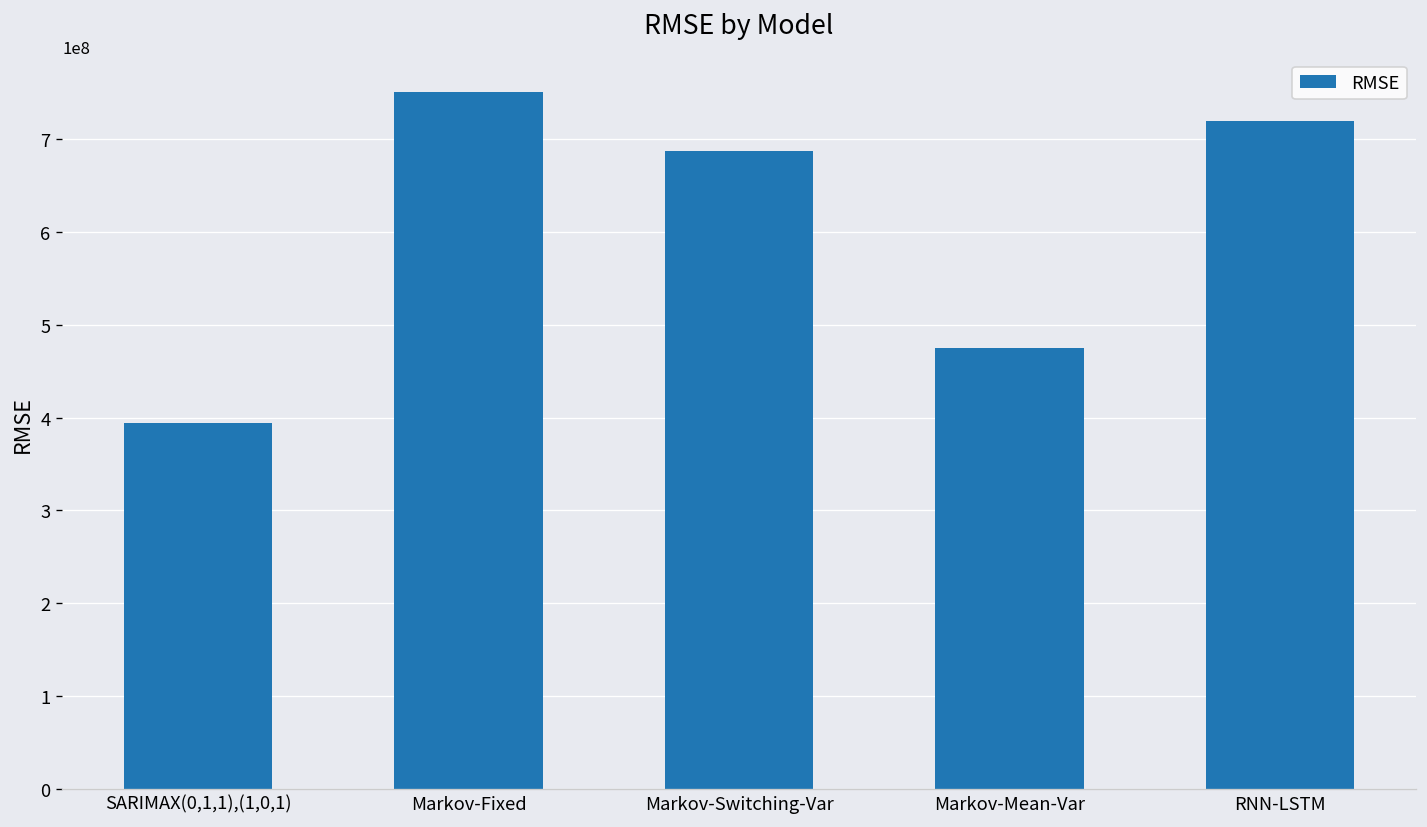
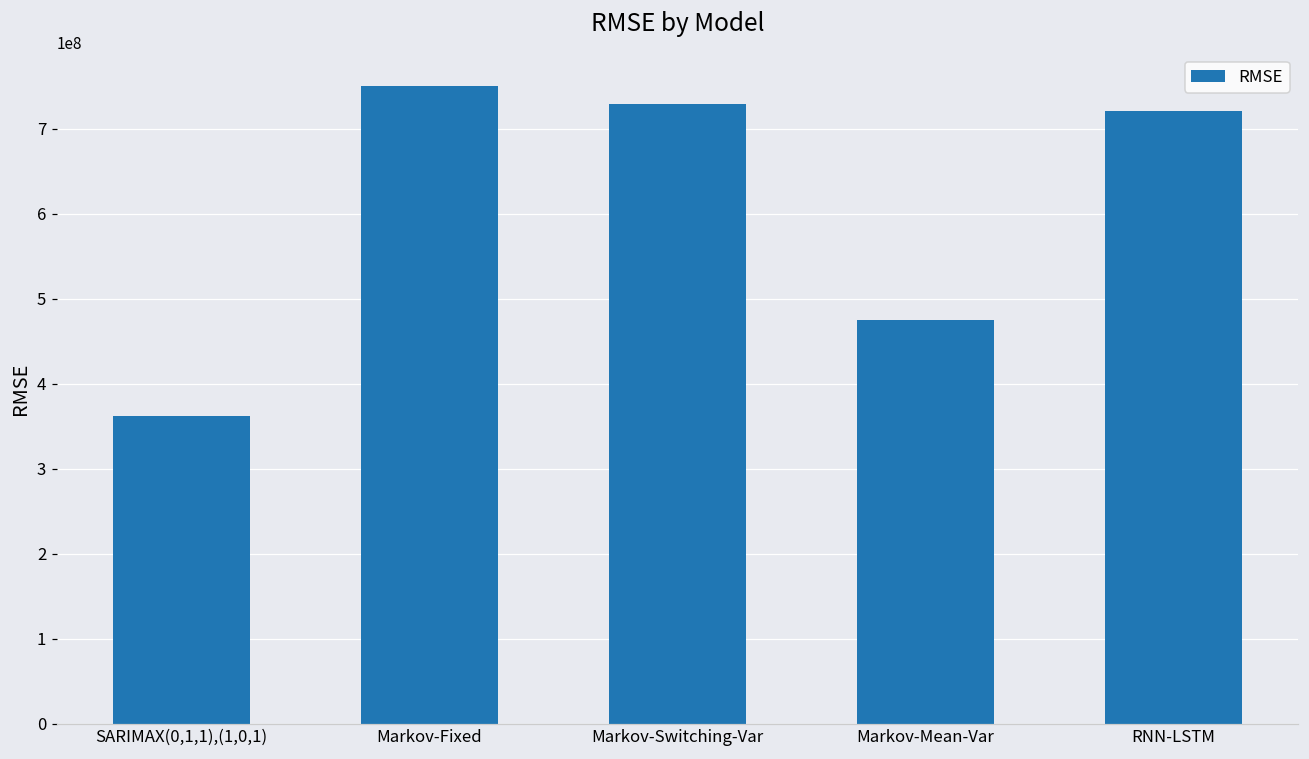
SARIMAX(0,1,1),(1,0,1): 390000000 -> 360000000
Markov-Switching-Var: 690000000 -> 730000000
